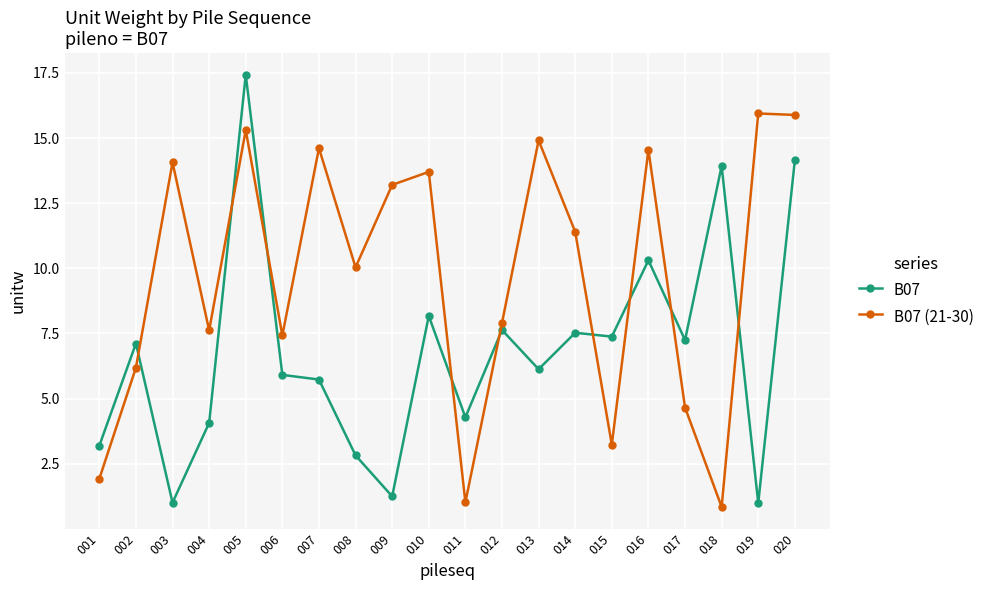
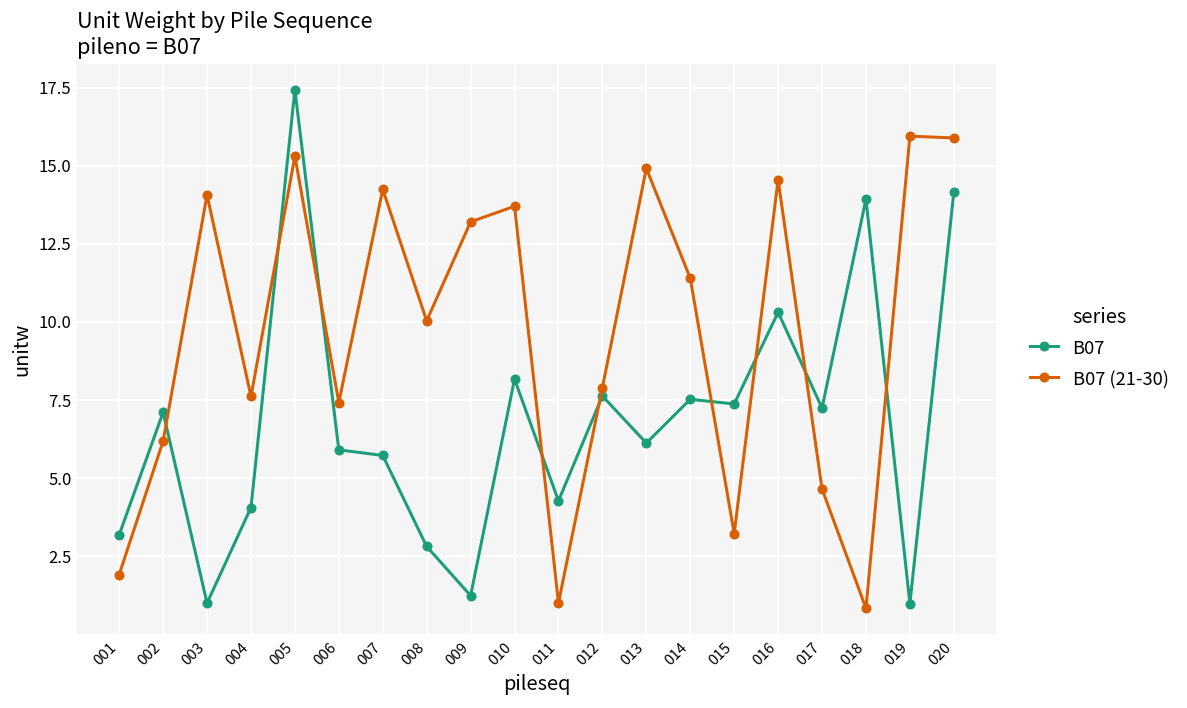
B07 (21-30), 007: 14.6 -> 14.2
